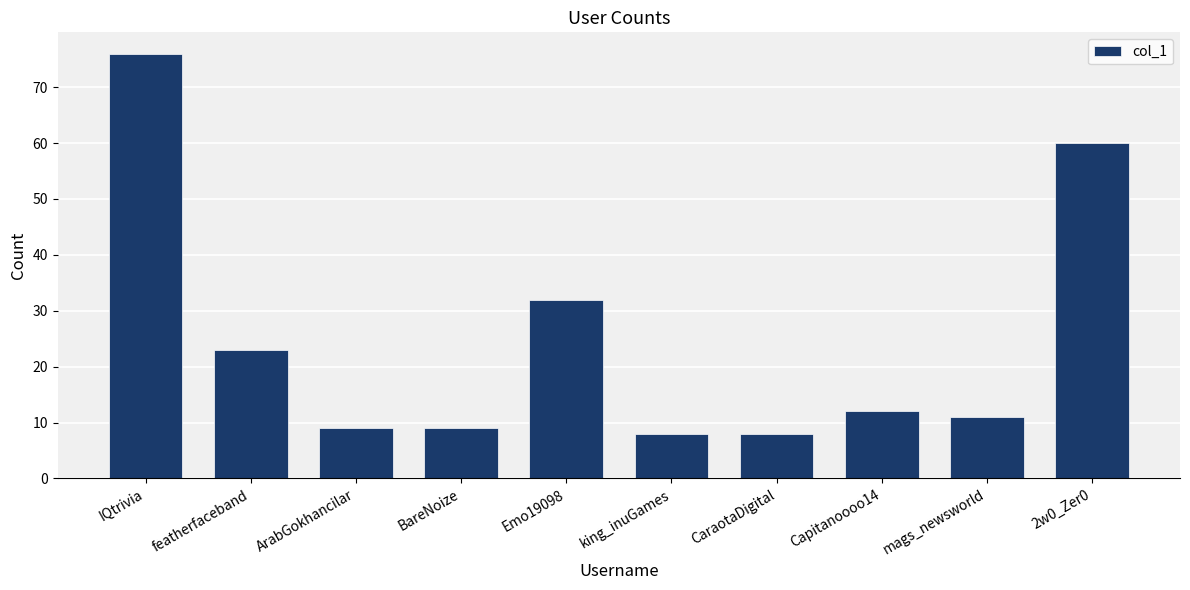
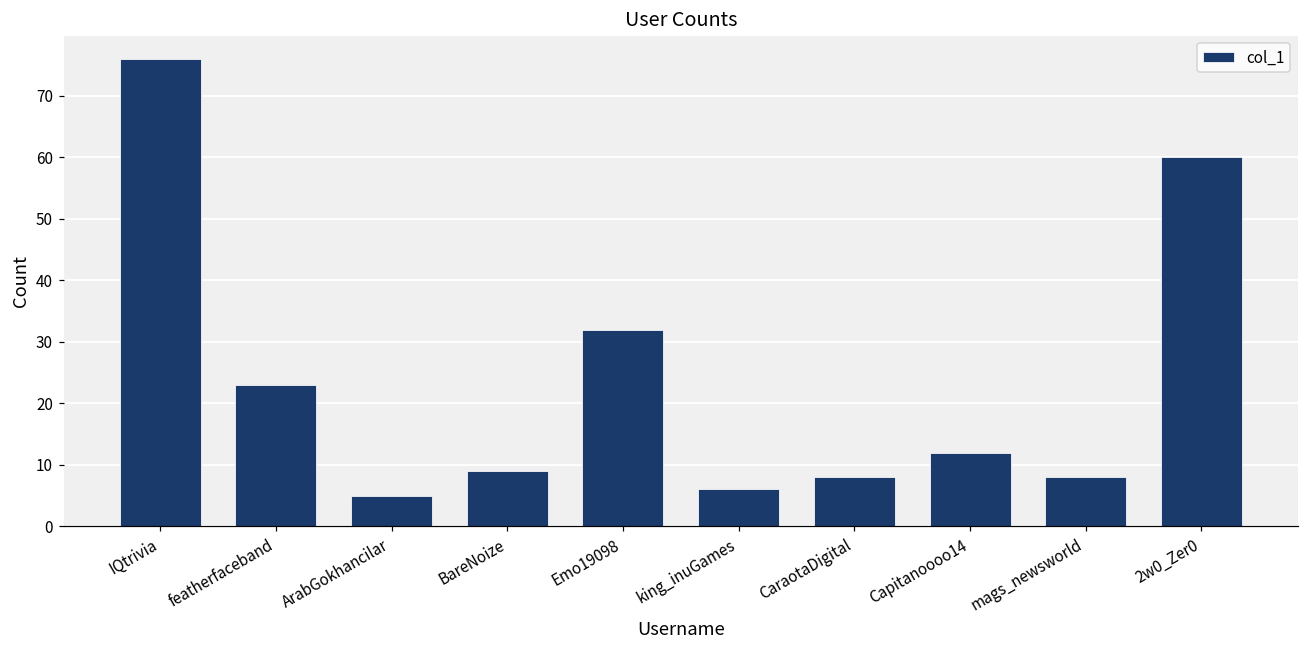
ArabGokhancilar: 9 -> 5
king_inuGames: 8 -> 6
mags_newsworld: 11 -> 8
